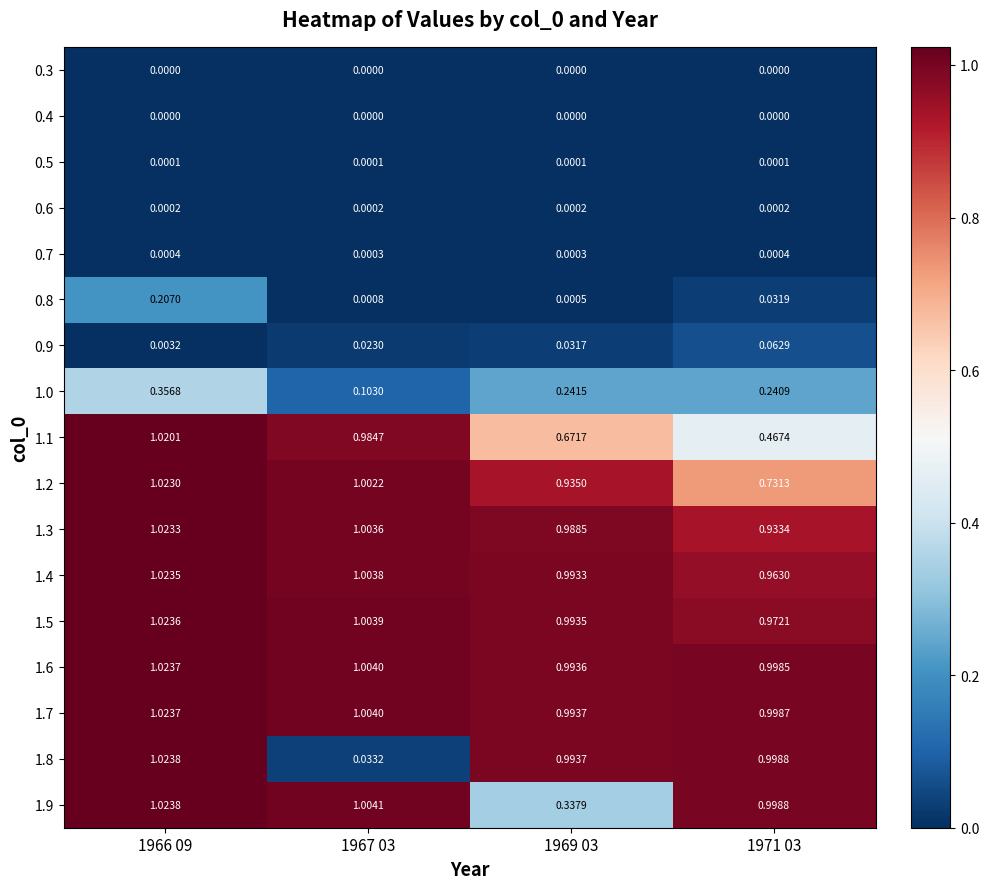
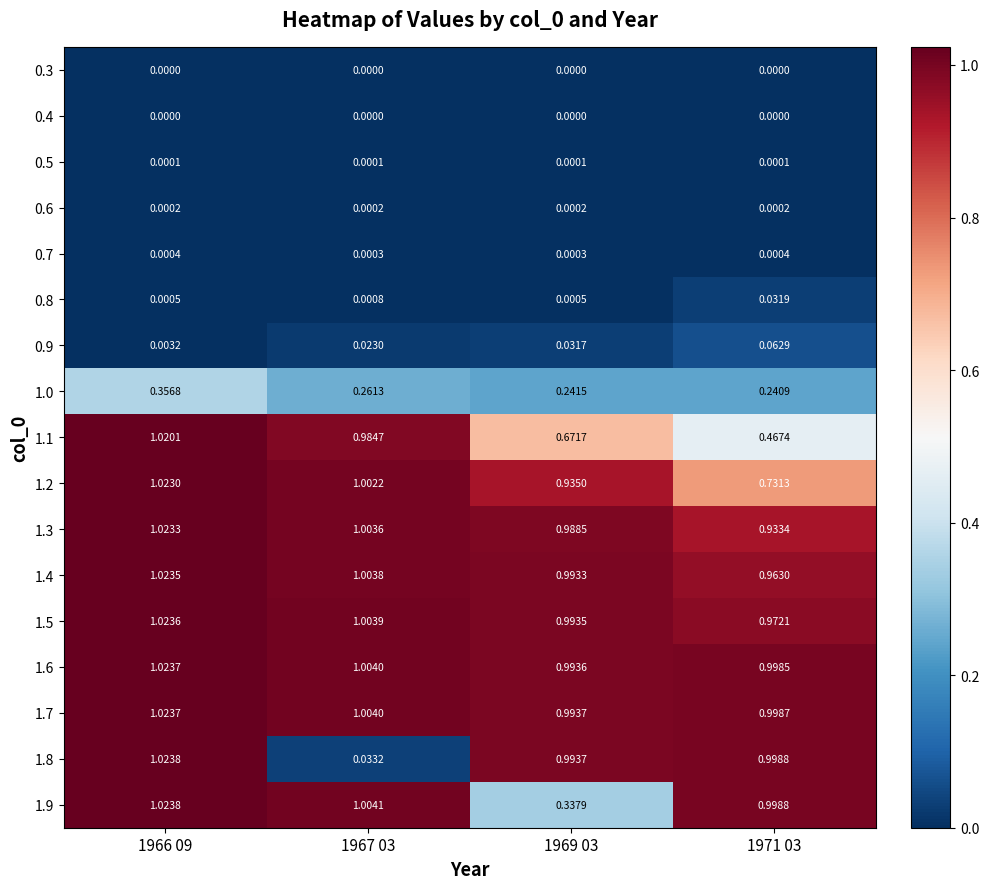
0.8, 1966 09: 0.2070 -> 0.0005
1.0, 1967 03: 0.1030 -> 0.2613
